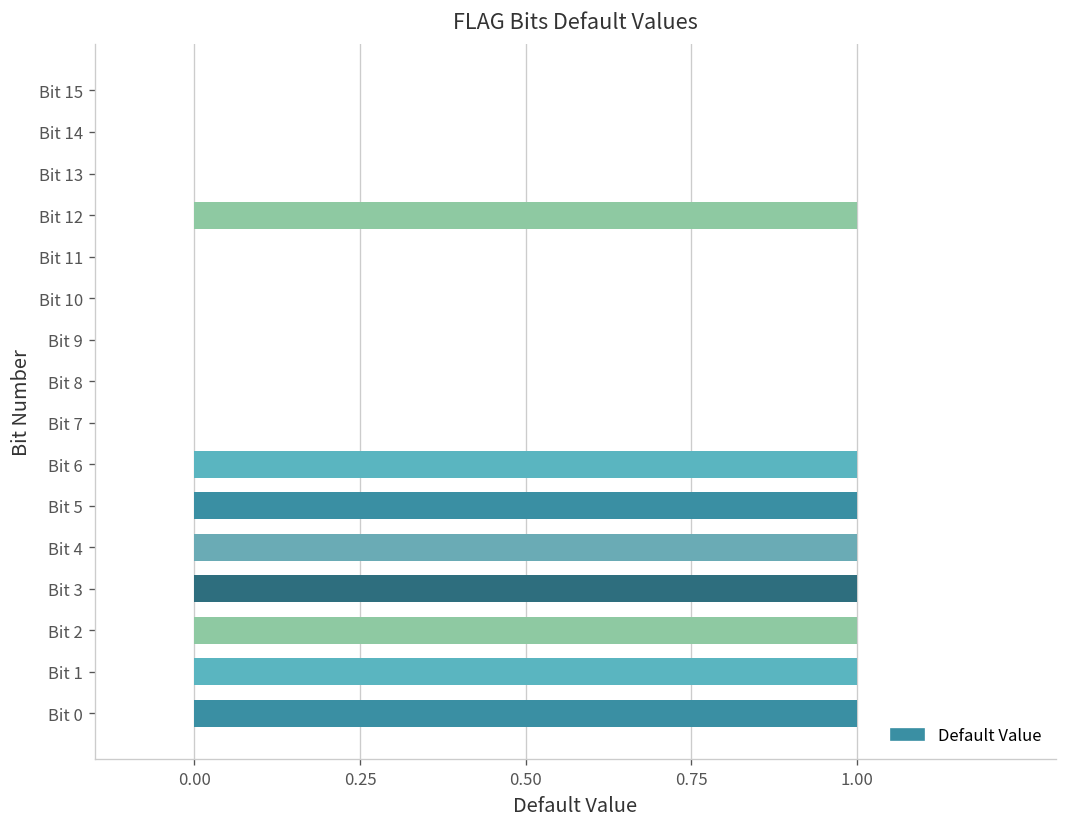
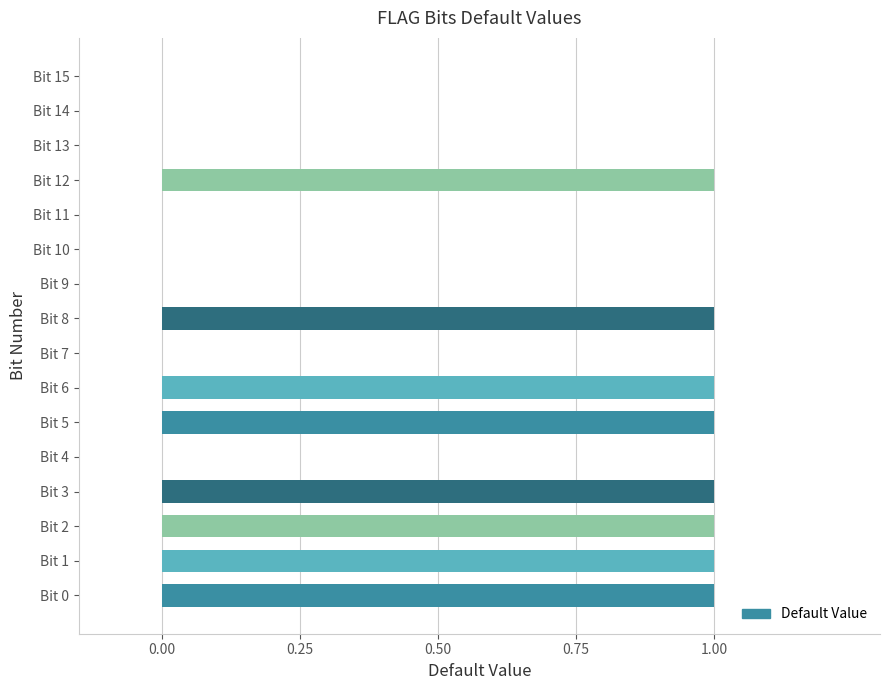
Bit 8: 0 -> 1
Bit 4: 1 -> 0
